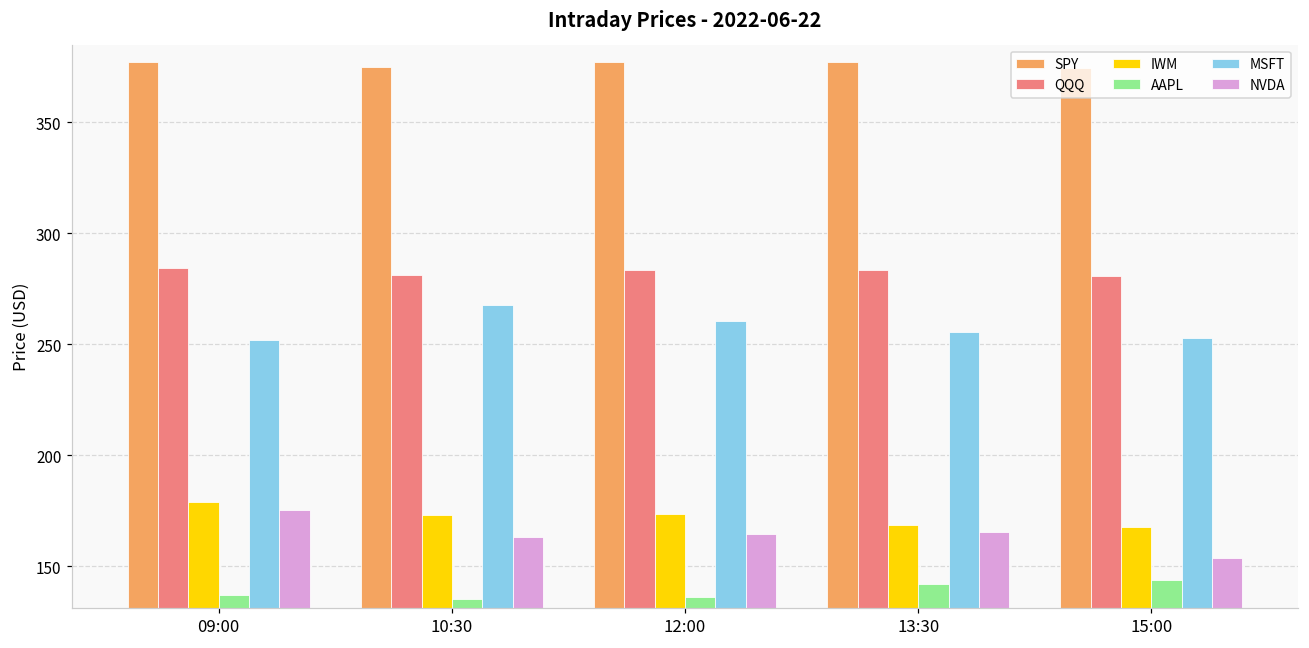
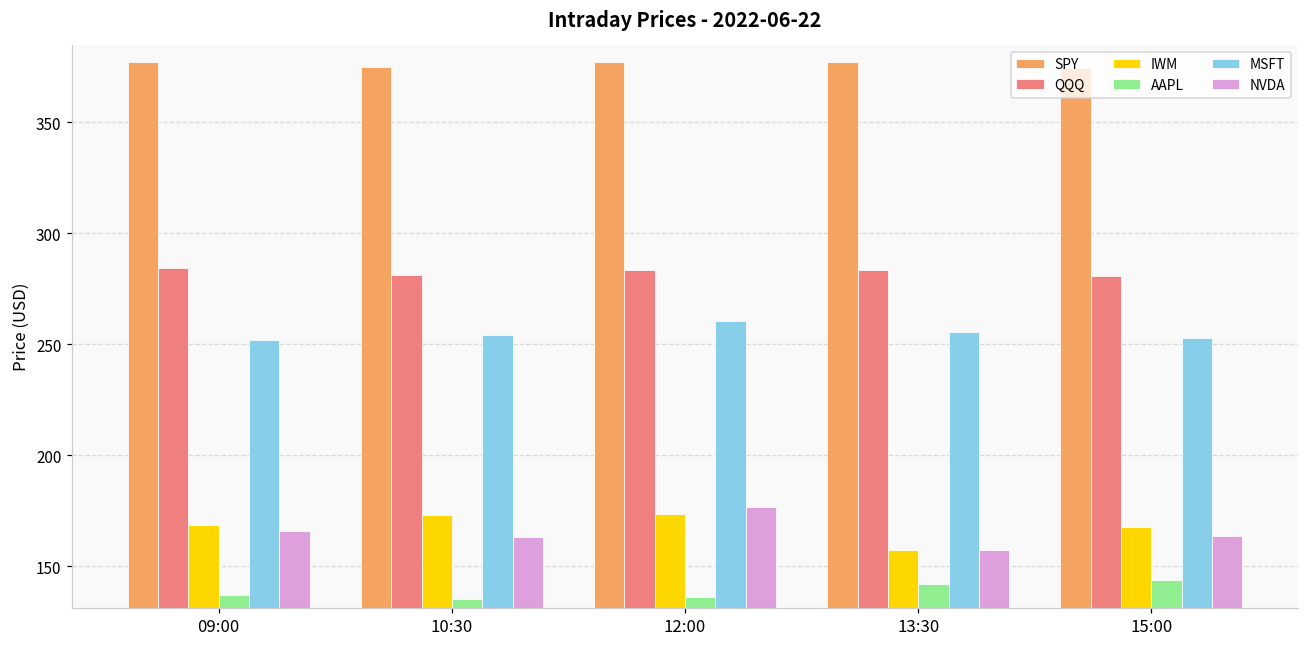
IWM, 09:00: 179 -> 169
NVDA, 09:00: 175 -> 166
MSFT, 10:30: 268 -> 254
NVDA, 12:00: 165 -> 177
IWM, 13:30: 169 -> 158
NVDA, 13:30: 165 -> 157
NVDA, 15:00: 154 -> 164
